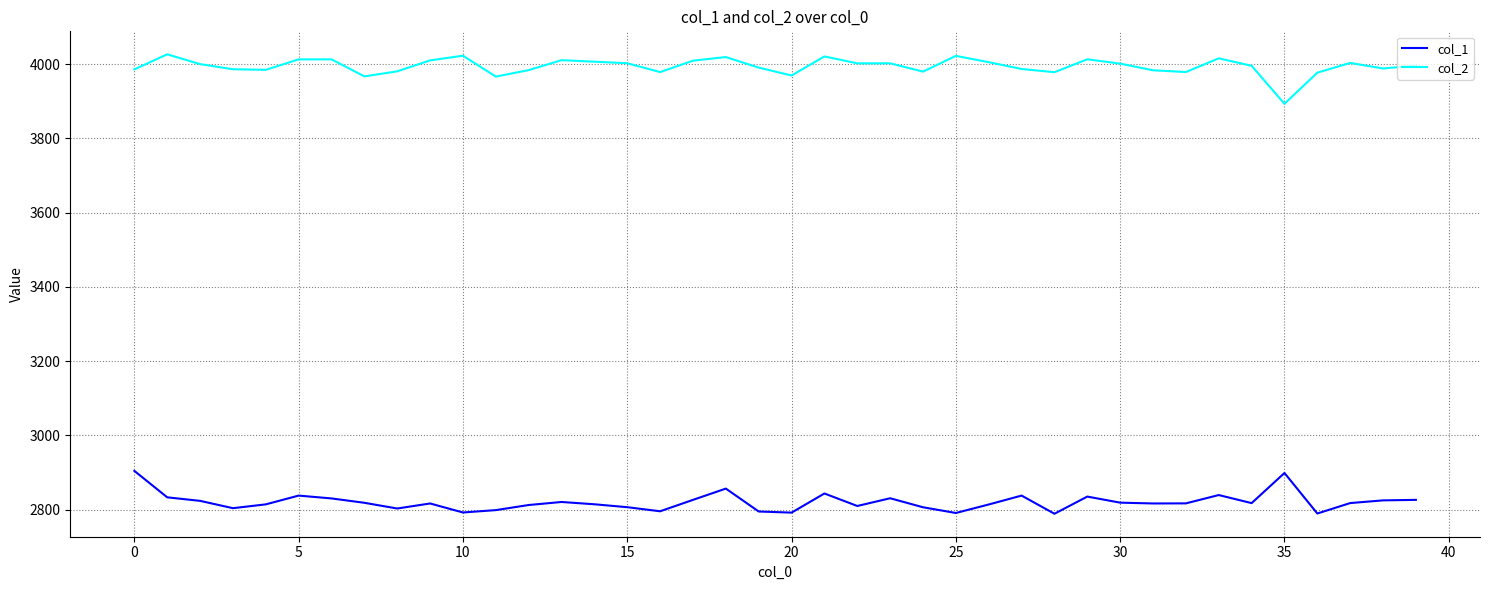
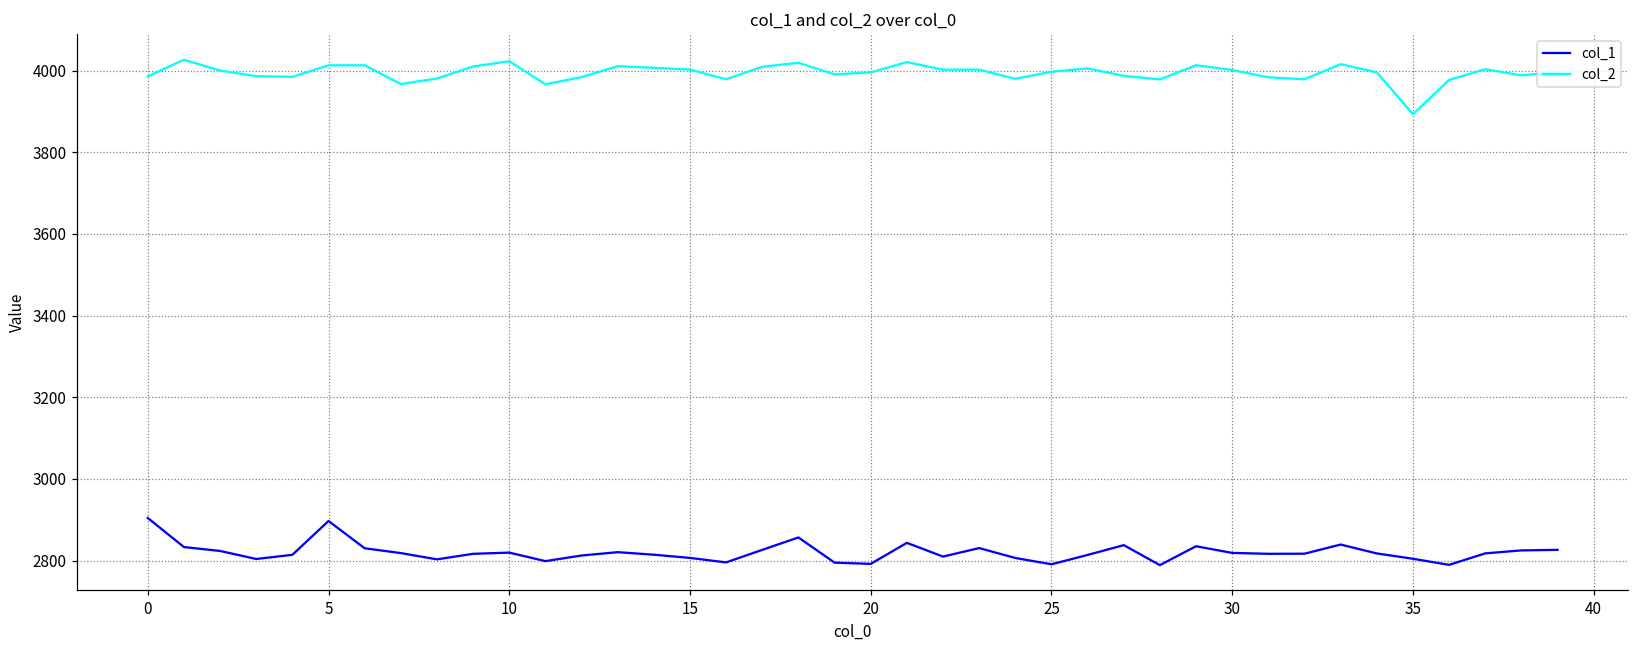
col_1, 5: 2840 -> 2900
col_1, 10: 2790 -> 2820
col_2, 20: 3970 -> 4000
col_2, 25: 4020 -> 4000
col_1, 35: 2900 -> 2800
